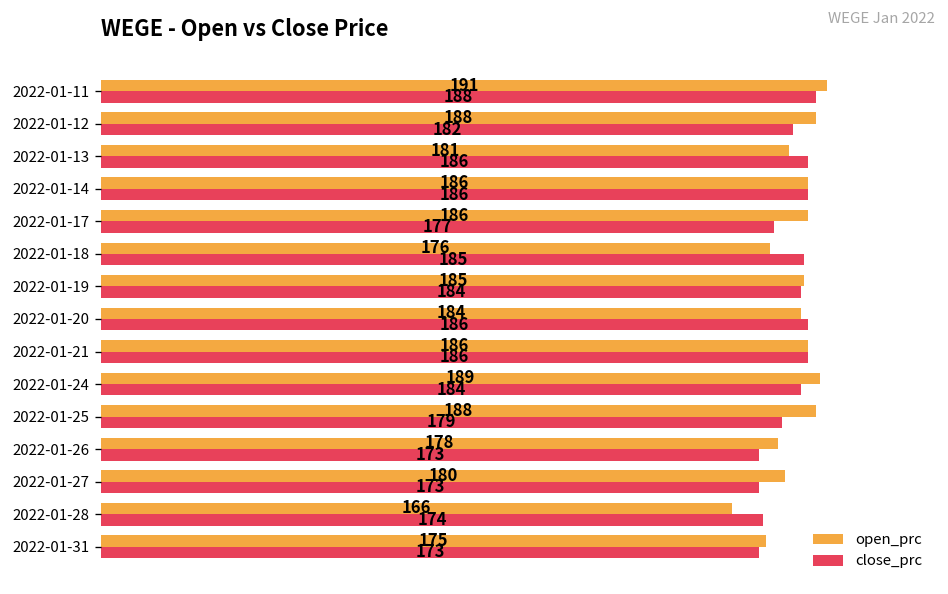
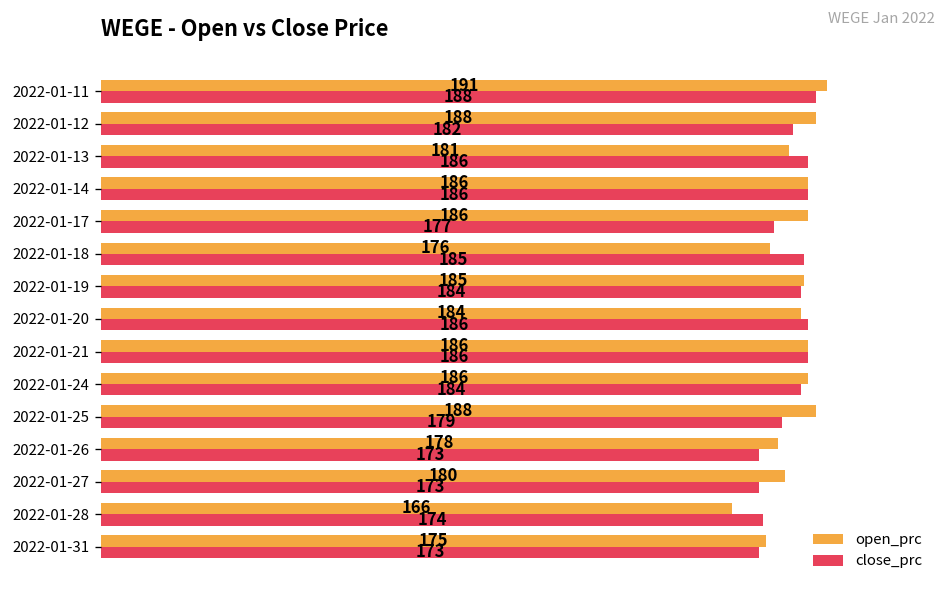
open_prc, 2022-01-24: 189 -> 186
